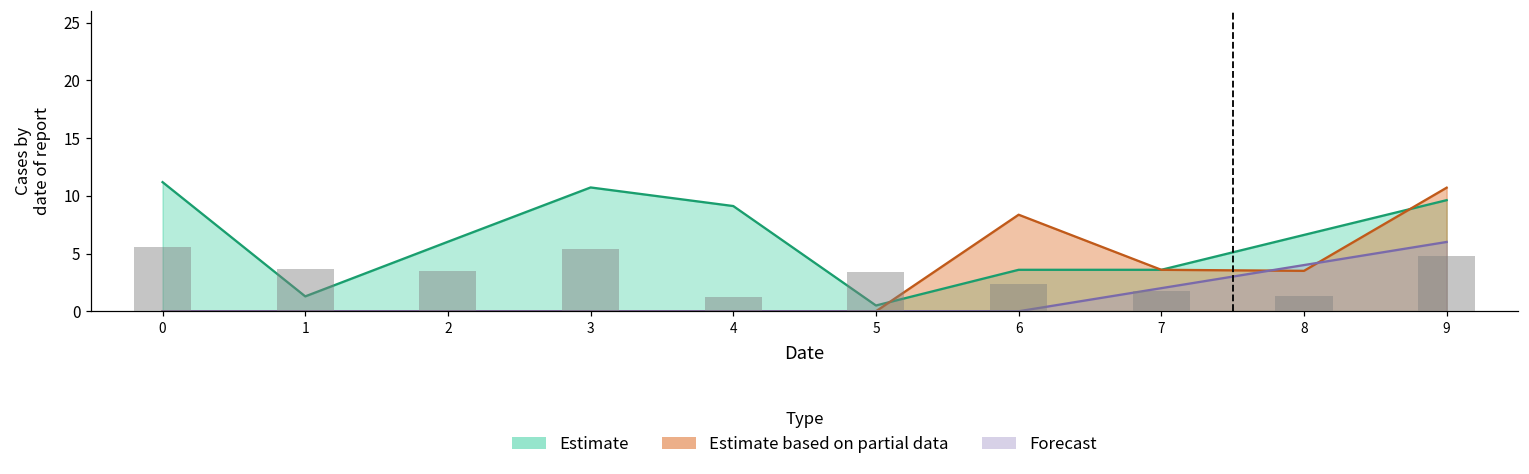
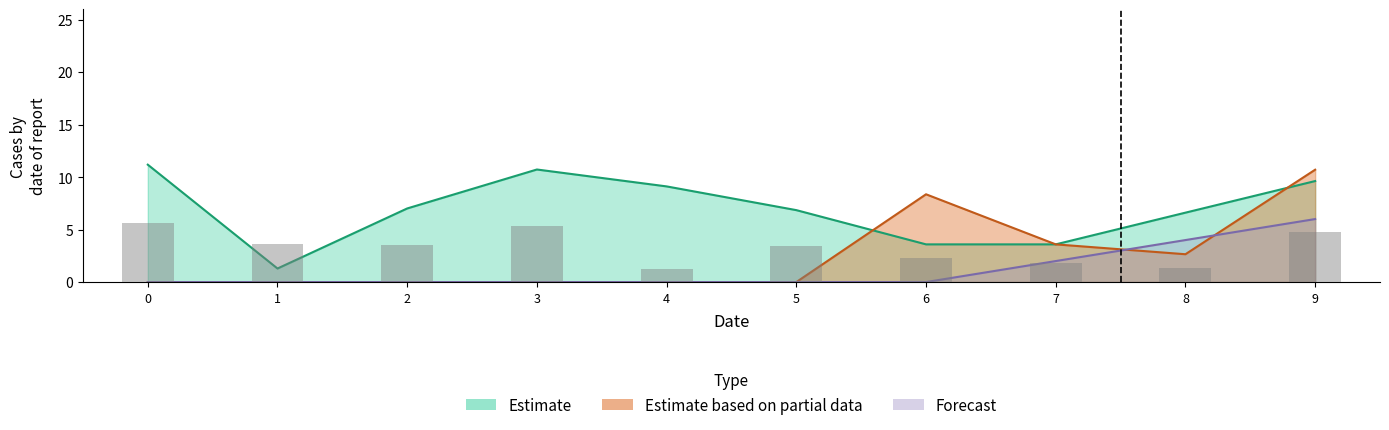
Estimate, 2: 6.0 -> 7.0
Estimate, 5: 0.5 -> 6.9
Estimate based on partial data, 8: 3.5 -> 2.7
